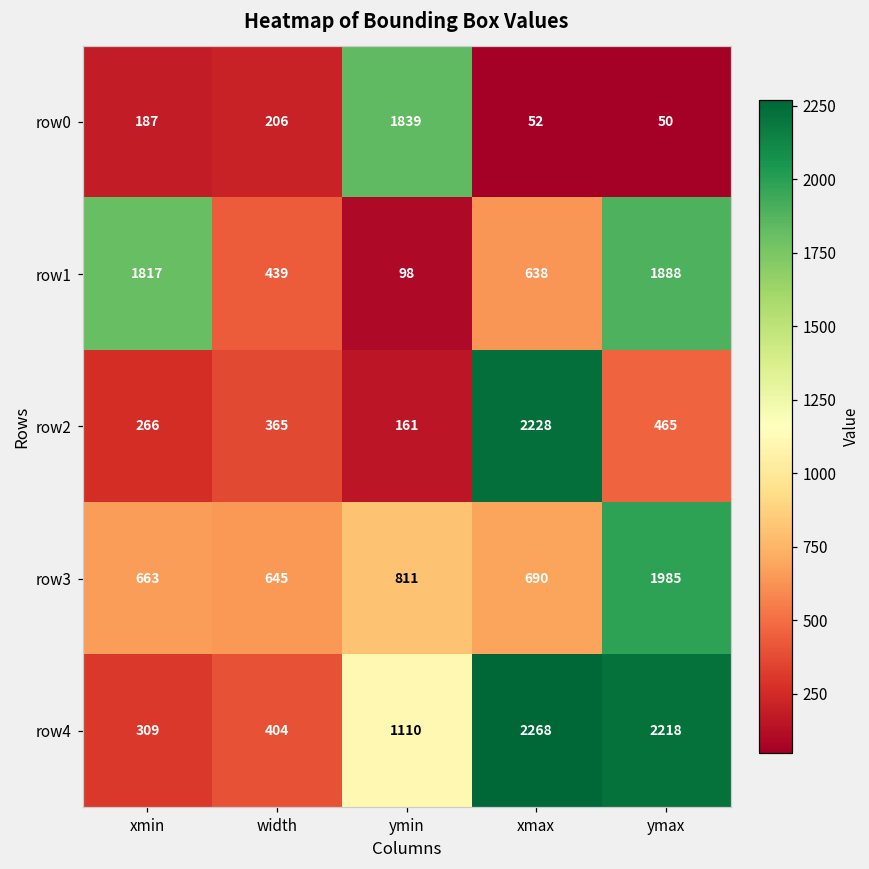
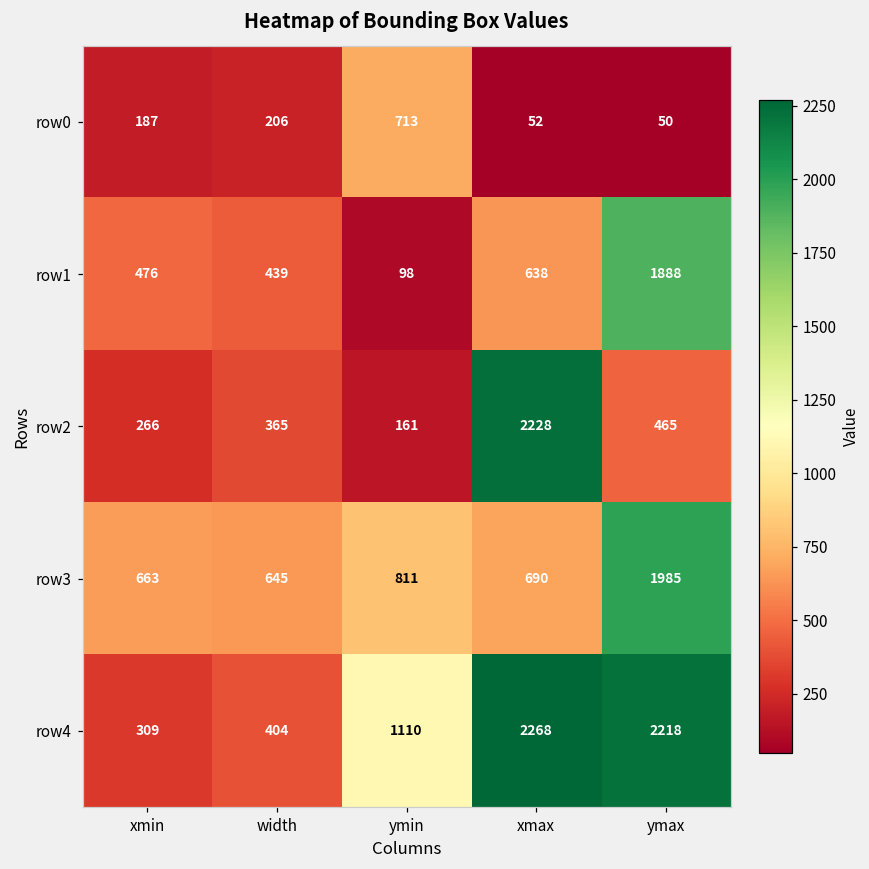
row0, ymin: 1839 -> 713
row1, xmin: 1817 -> 476
